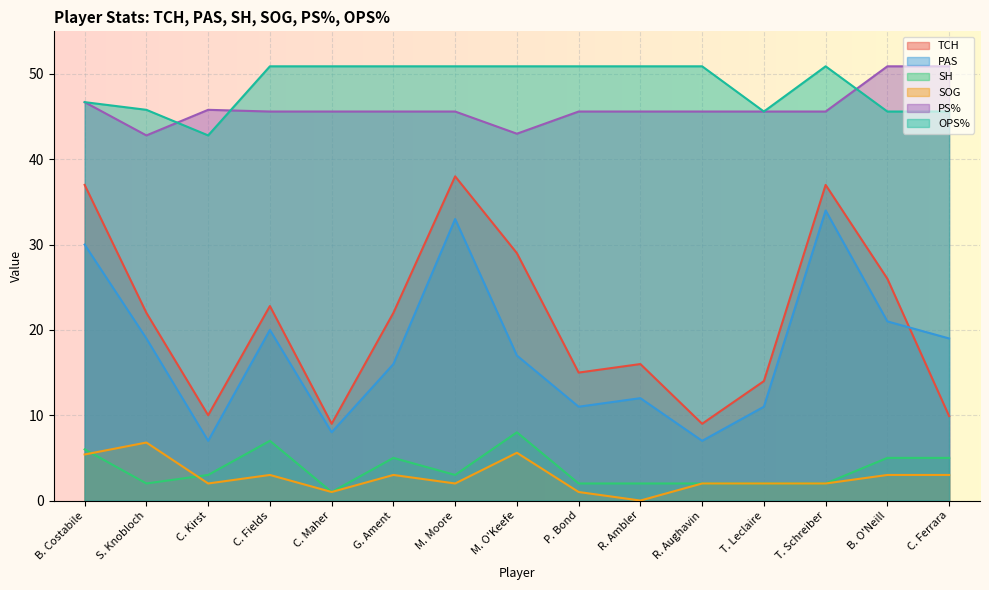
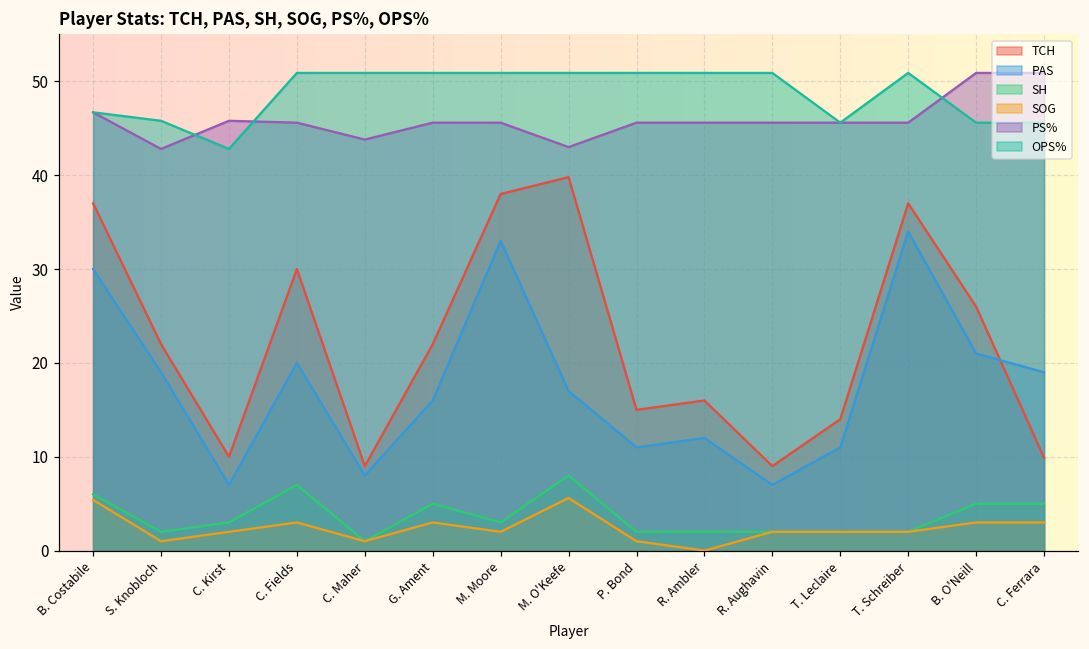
SOG, S. Knobloch: 7 -> 1
TCH, C. Fields: 23 -> 30
PS%, C. Maher: 46 -> 44
TCH, M. O'Keefe: 29 -> 40
